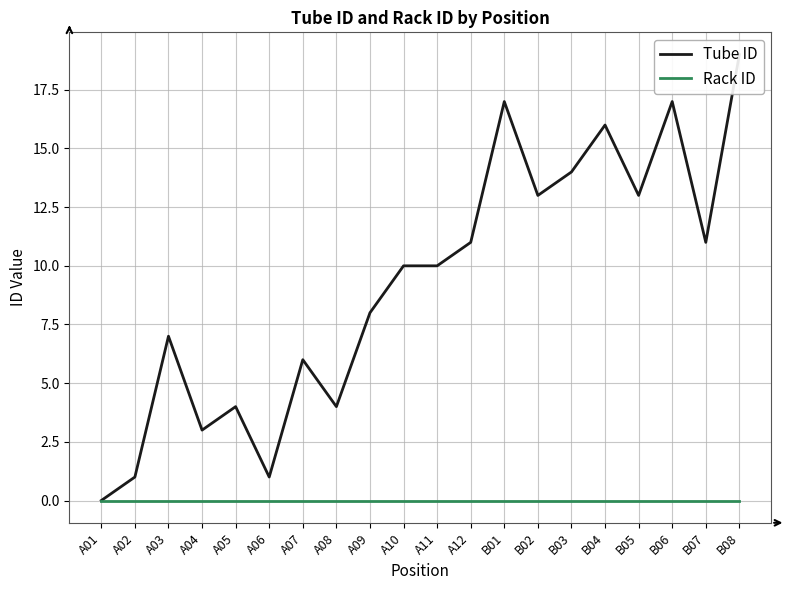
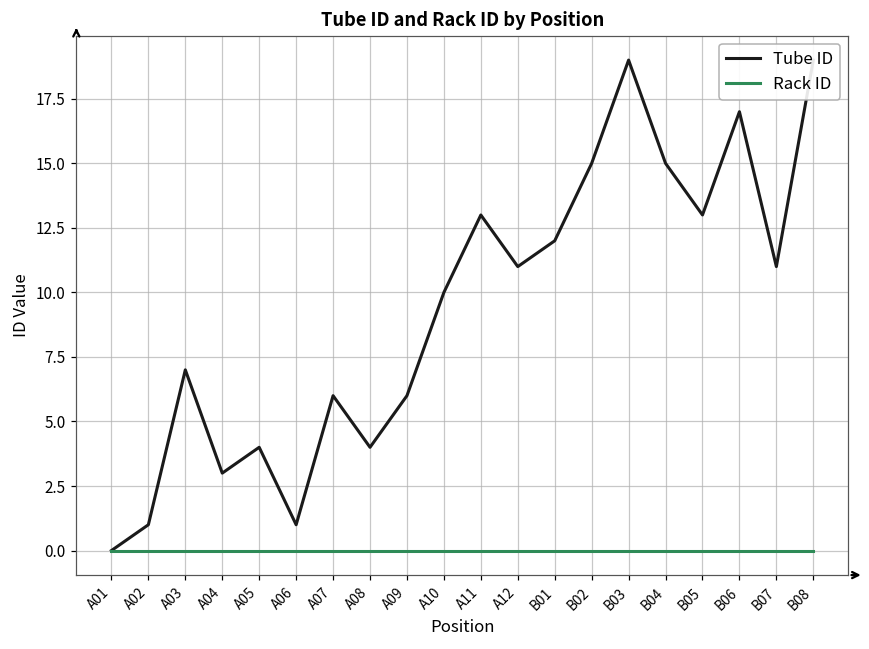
Tube ID, A09: 8.0 -> 6.0
Tube ID, A11: 10.0 -> 13.0
Tube ID, B01: 17.0 -> 12.0
Tube ID, B02: 13.0 -> 15.0
Tube ID, B03: 14.0 -> 19.0
Tube ID, B04: 16.0 -> 15.0
